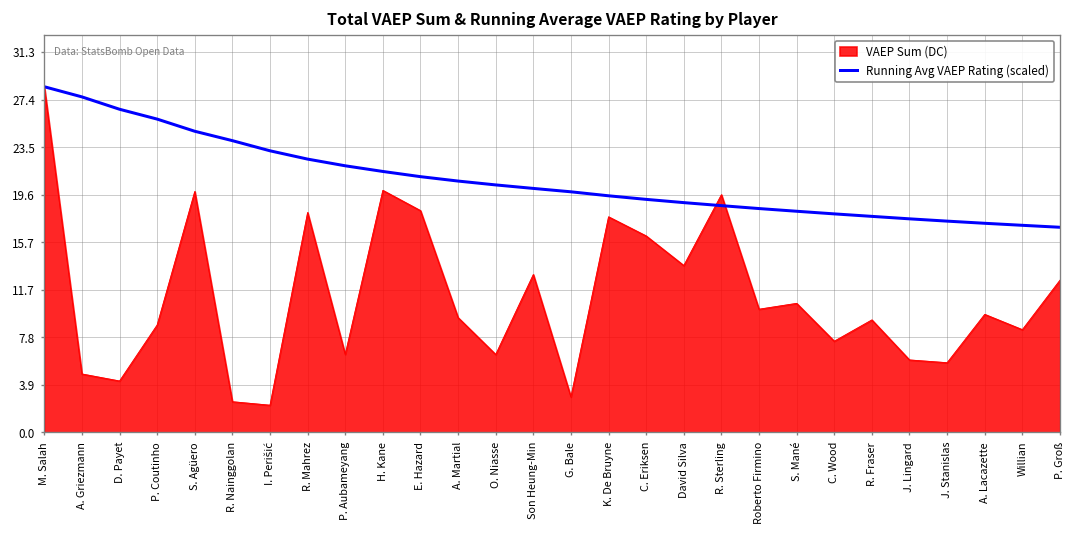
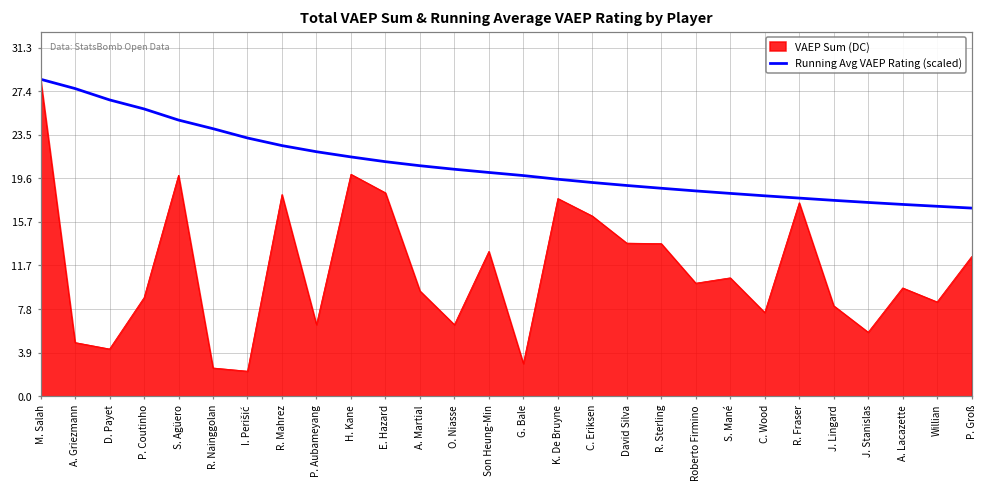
VAEP Sum (DC), R. Sterling: 19.6 -> 13.7
VAEP Sum (DC), R. Fraser: 9.3 -> 17.4
VAEP Sum (DC), J. Lingard: 6.0 -> 8.1
